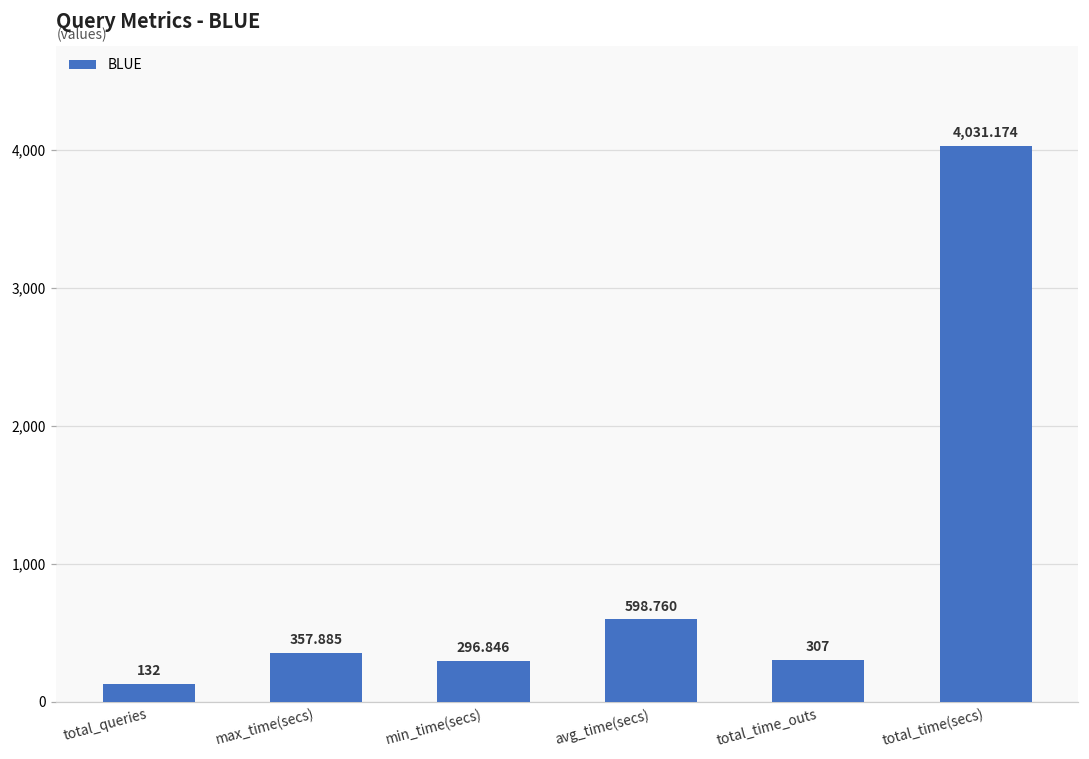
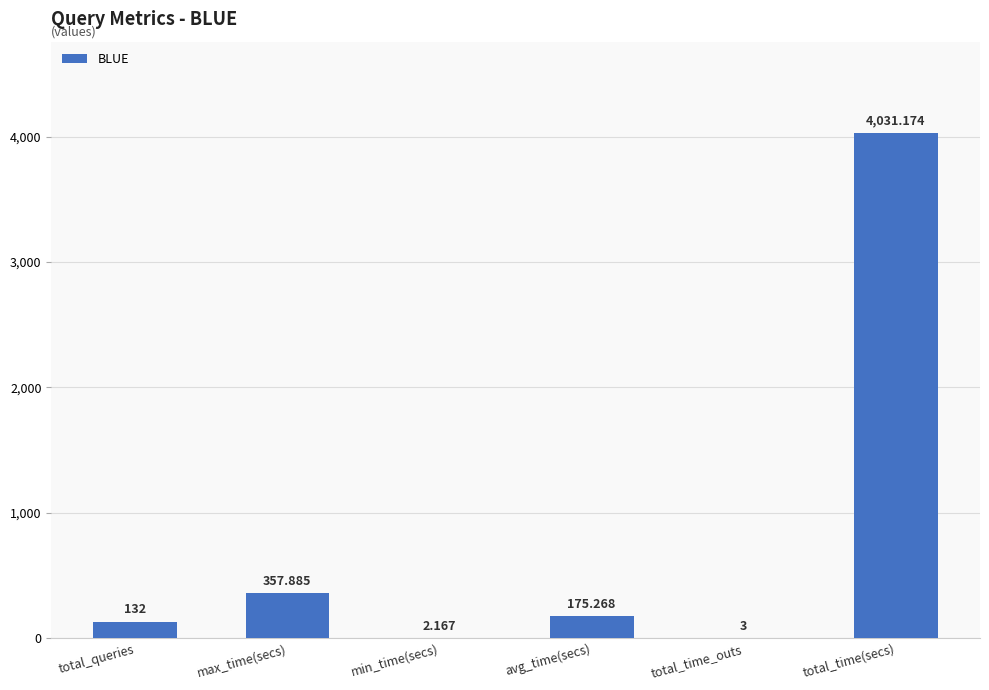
min_time(secs): 296.846 -> 2.167
avg_time(secs): 598.760 -> 175.268
total_time_outs: 307 -> 3
